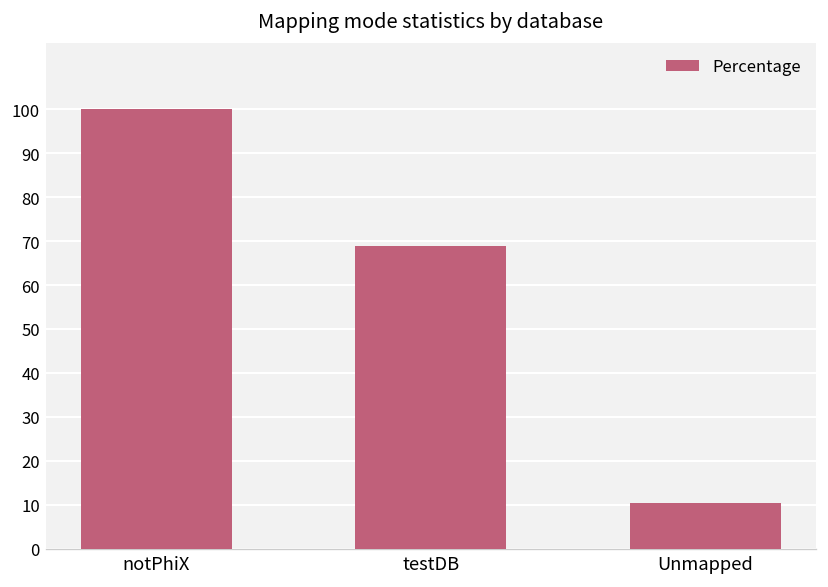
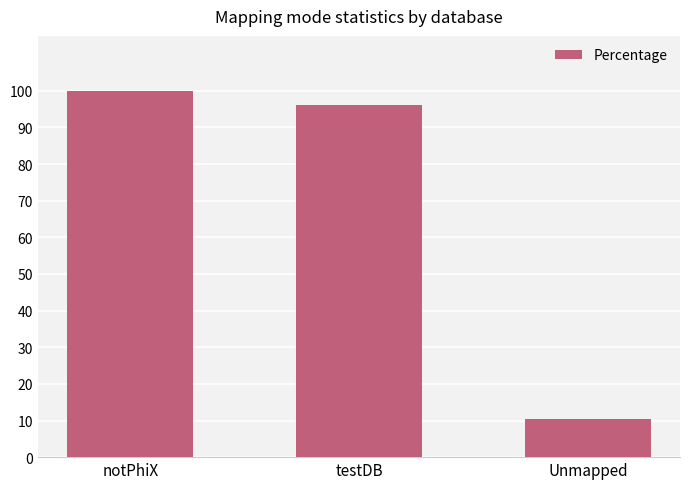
testDB: 69 -> 96
